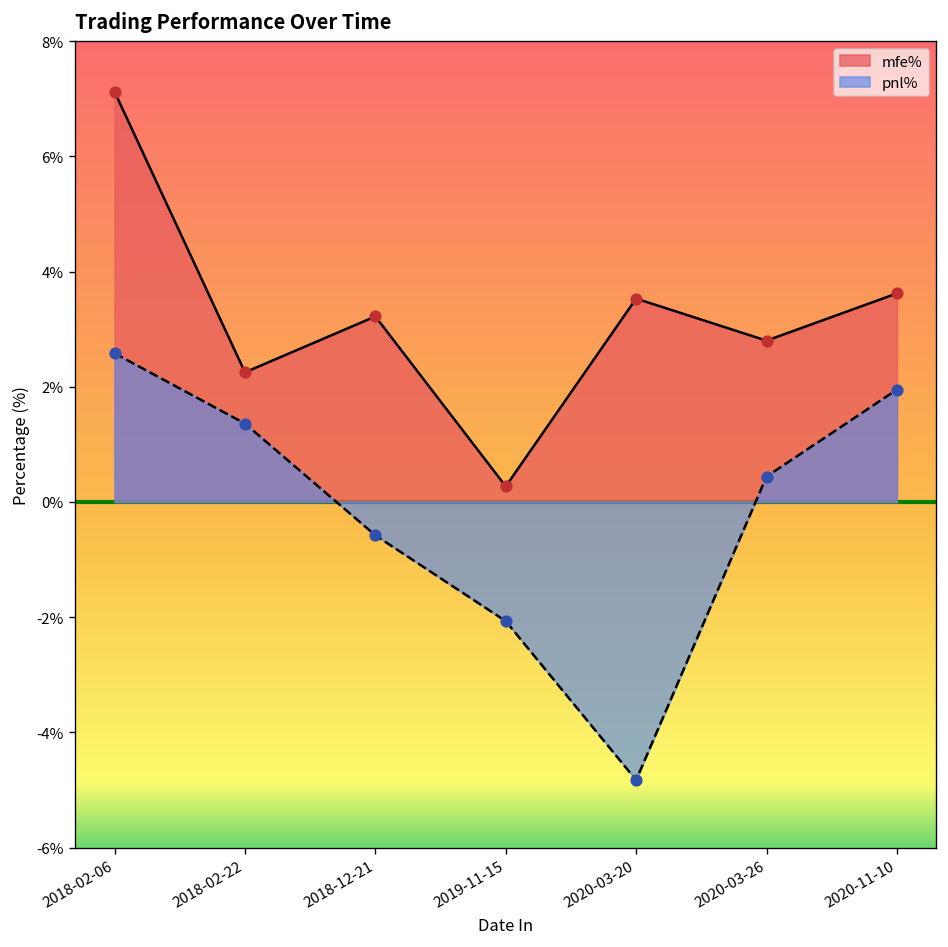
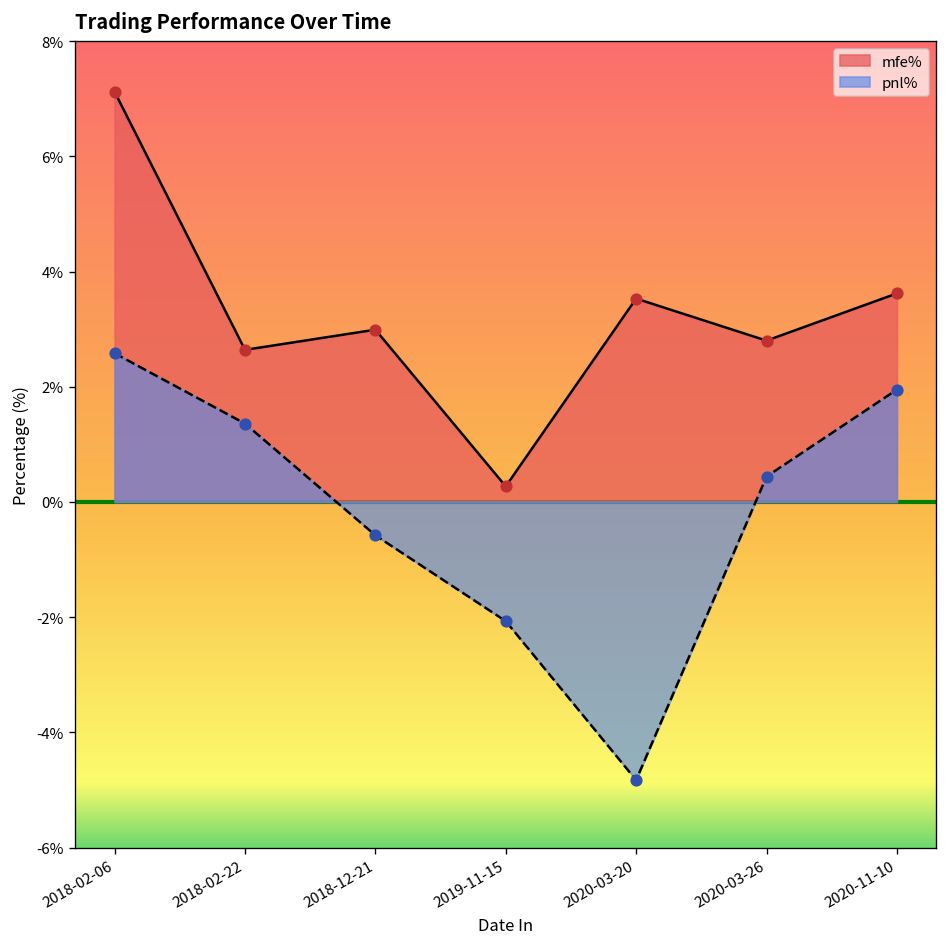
mfe%, 2018-02-22: 2.3% -> 2.6%
mfe%, 2018-12-21: 3.2% -> 3.0%
